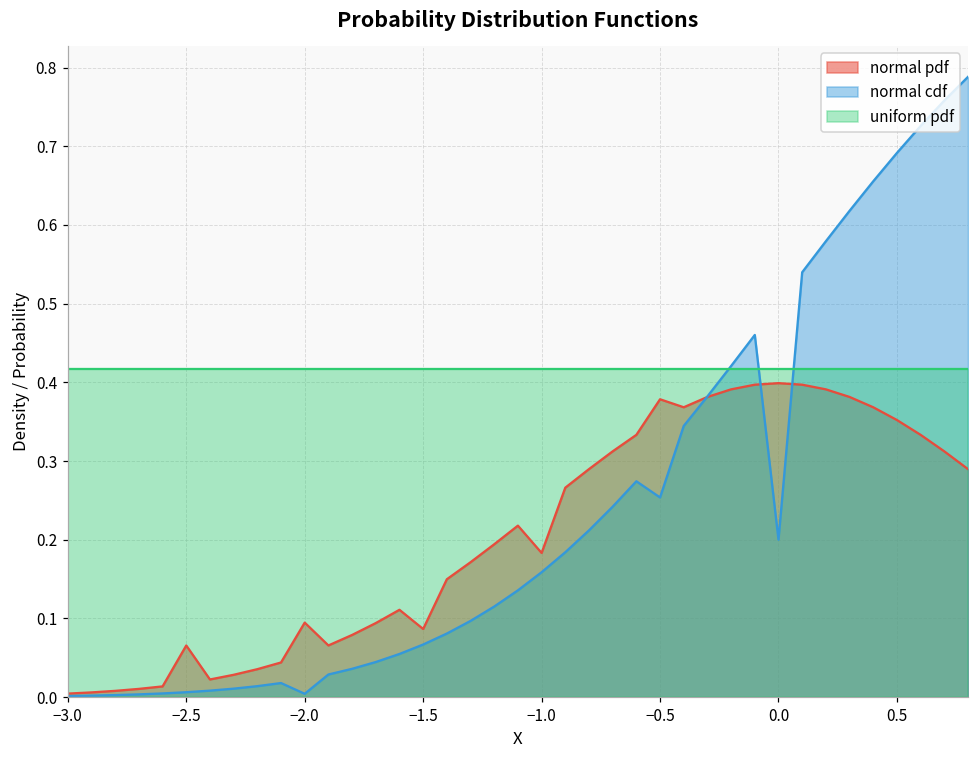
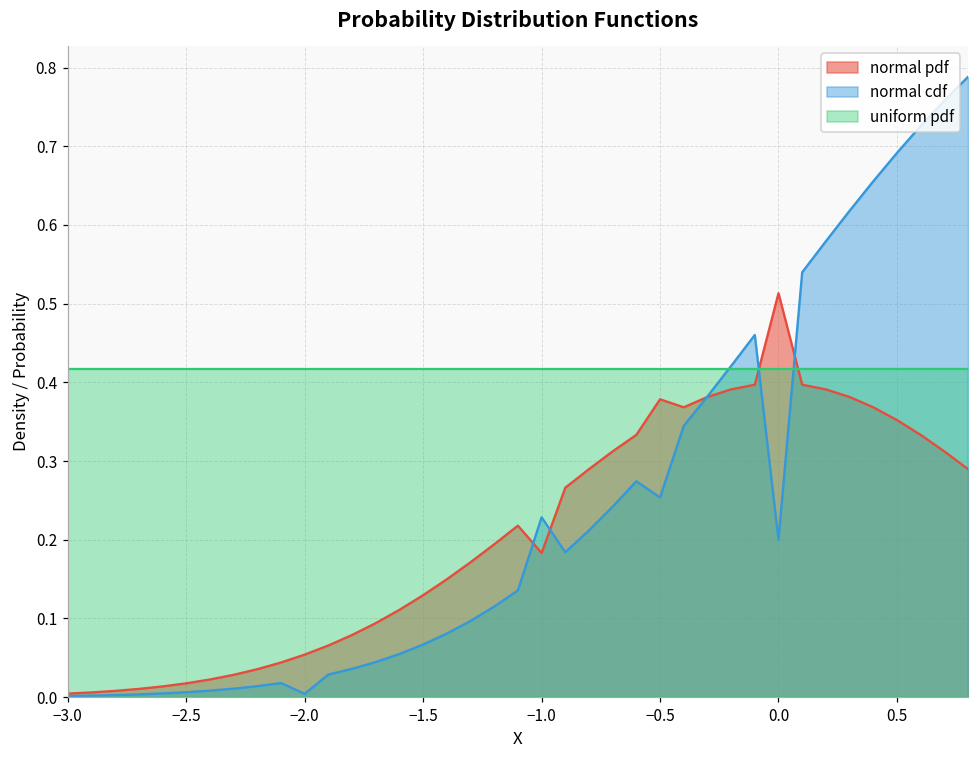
normal pdf, −2.5: 0.07 -> 0.02
normal pdf, −2.0: 0.09 -> 0.05
normal pdf, −1.5: 0.09 -> 0.13
normal cdf, −1.0: 0.16 -> 0.23
normal pdf, 0.0: 0.40 -> 0.51
